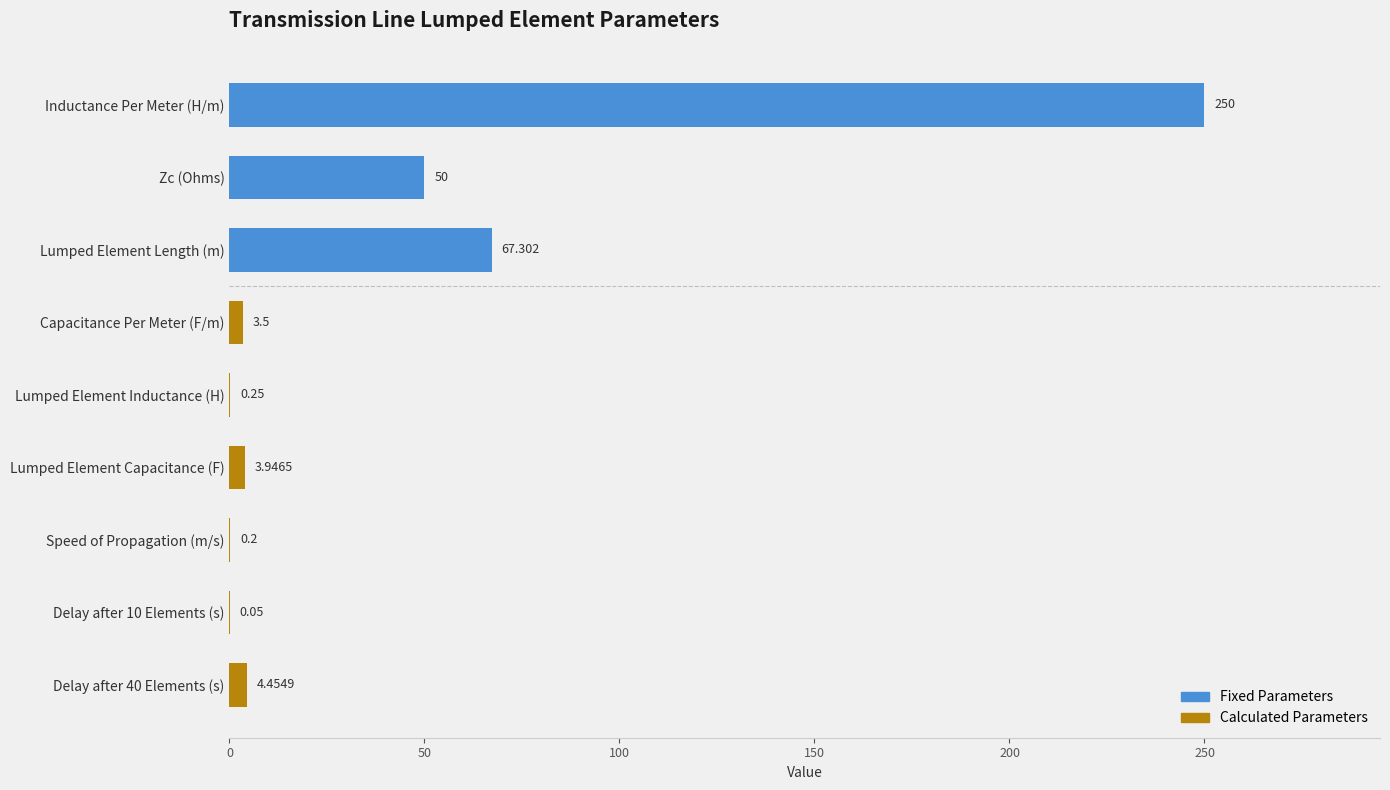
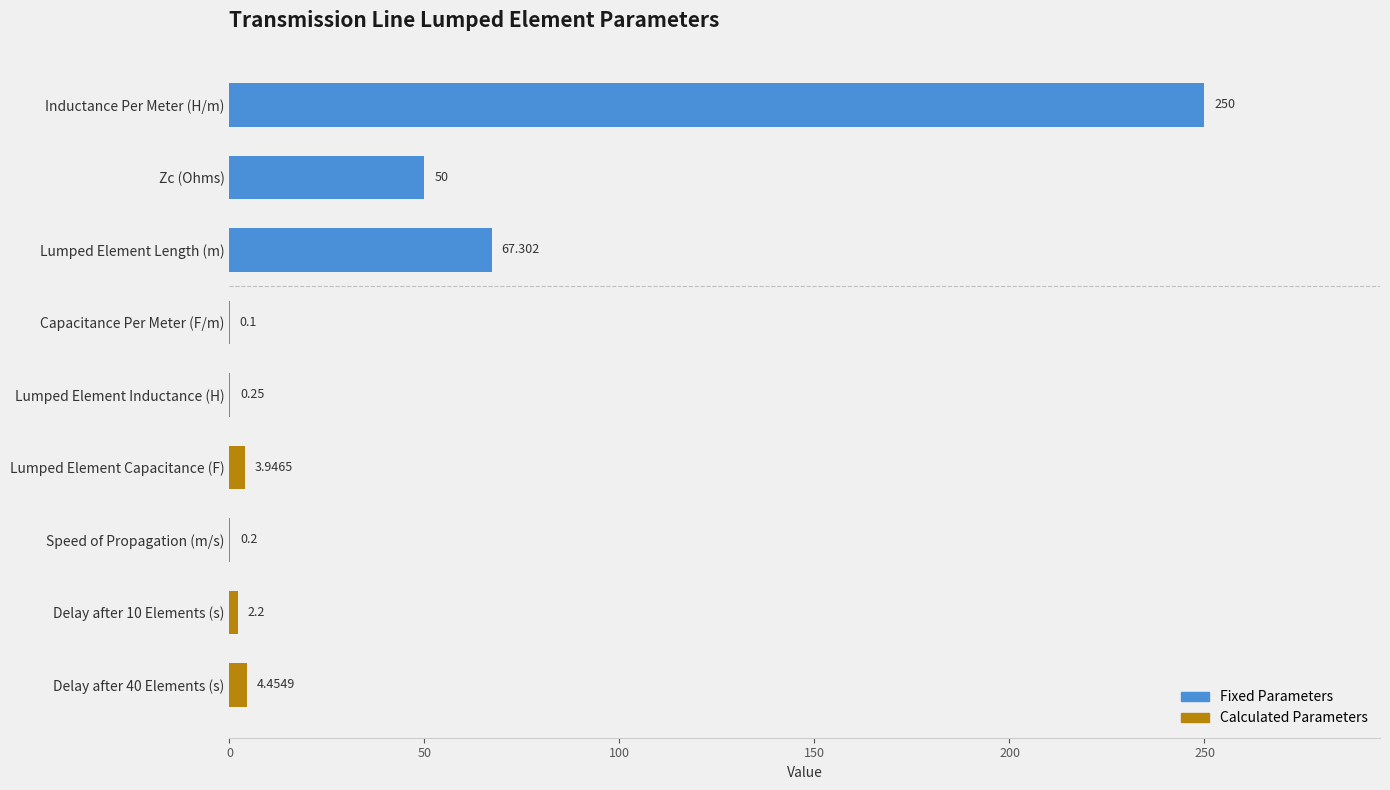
Calculated Parameters, Capacitance Per Meter (F/m): 3.5 -> 0.1
Calculated Parameters, Delay after 10 Elements (s): 0.05 -> 2.2
